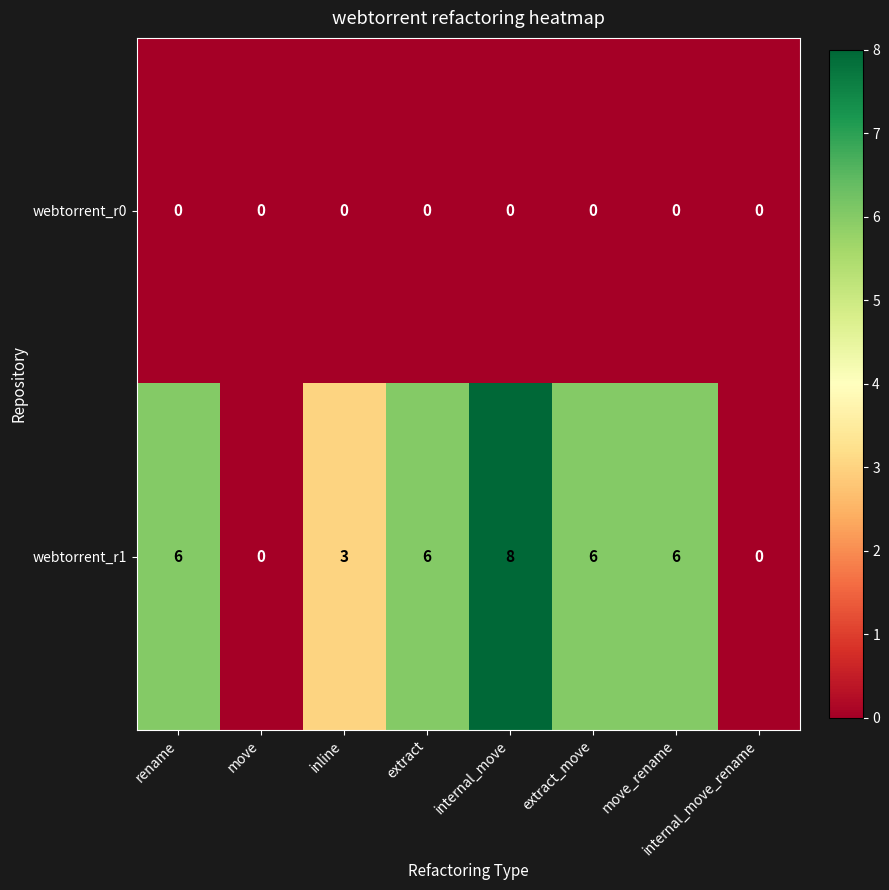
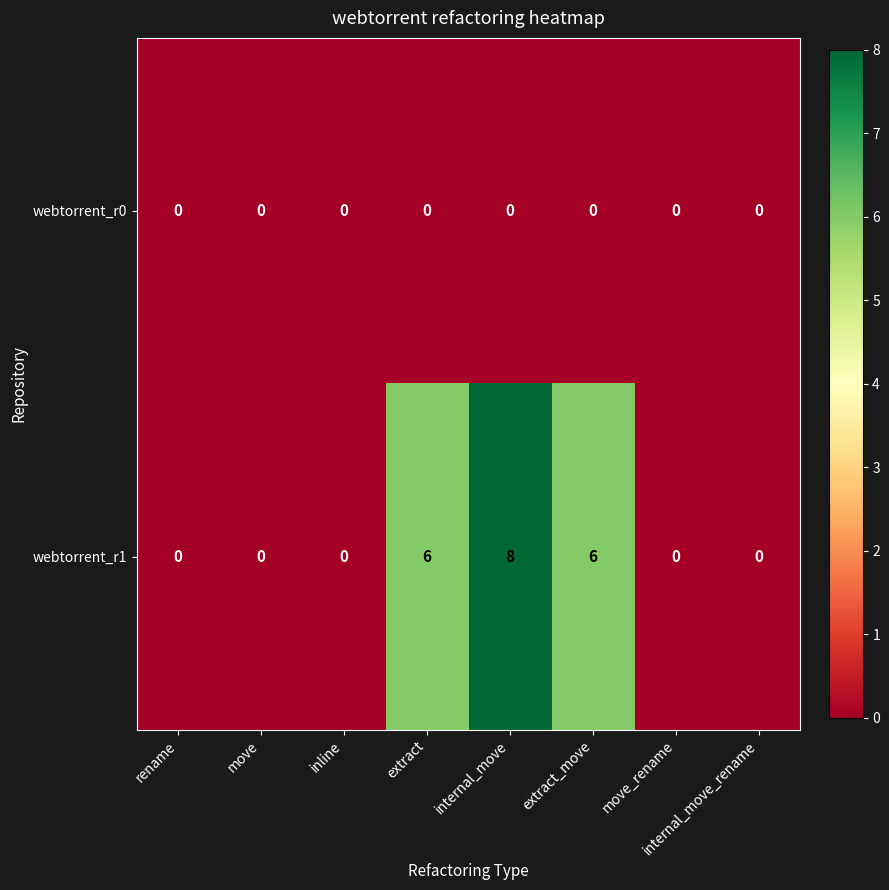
webtorrent_r1, rename: 6 -> 0
webtorrent_r1, inline: 3 -> 0
webtorrent_r1, move_rename: 6 -> 0
